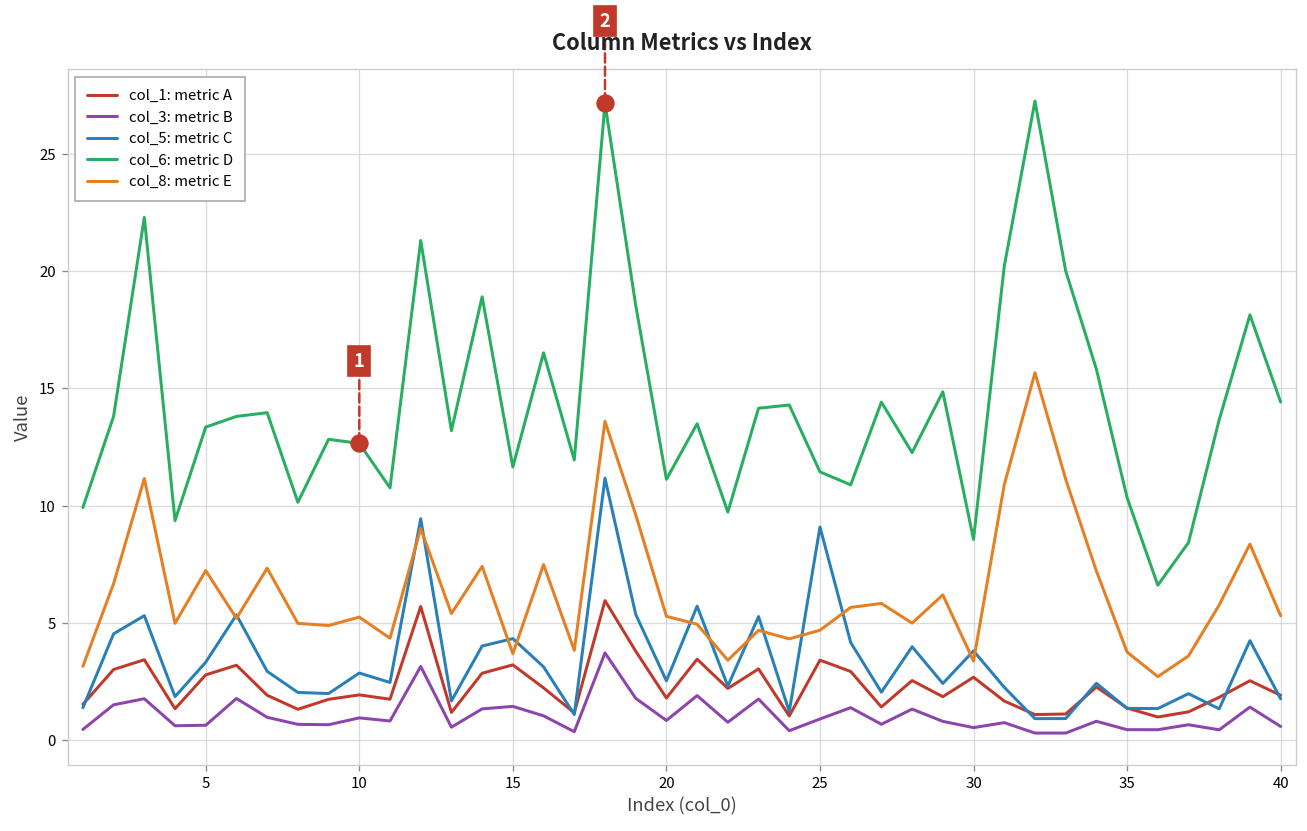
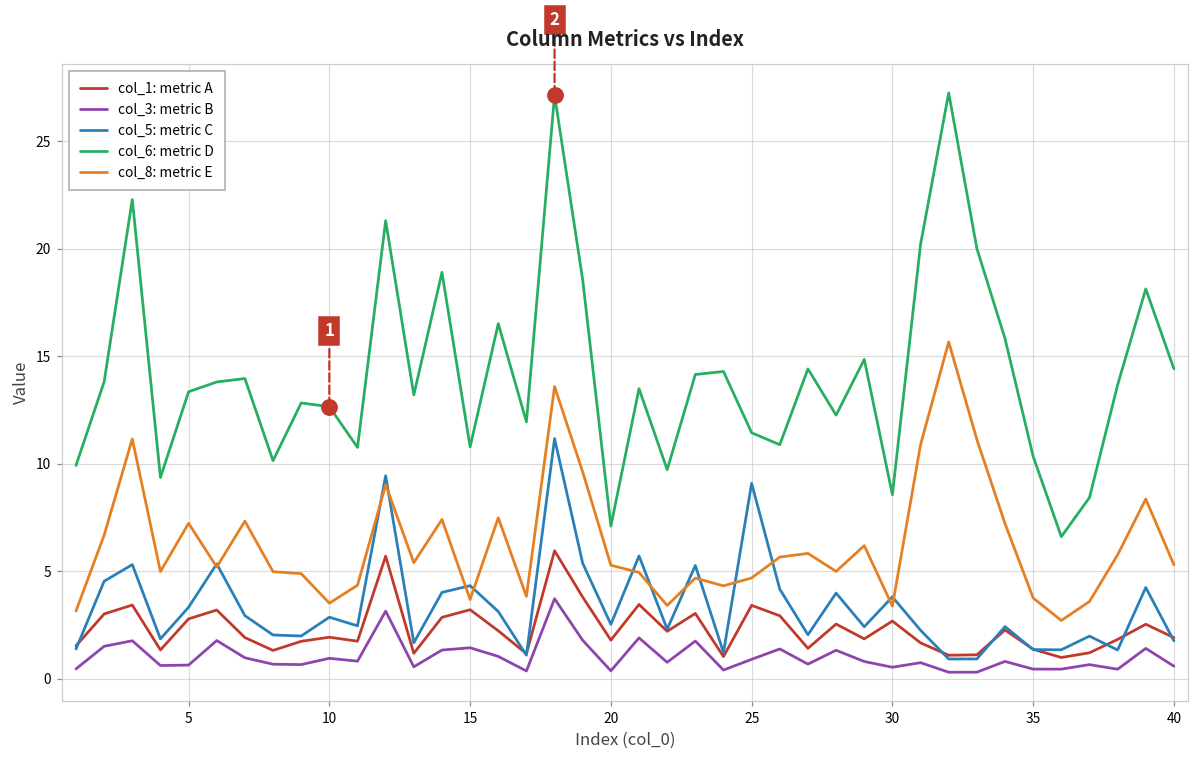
col_8: metric E, 10: 5.2 -> 3.5
col_6: metric D, 15: 11.6 -> 10.8
col_3: metric B, 20: 0.8 -> 0.4
col_6: metric D, 20: 11.1 -> 7.1
